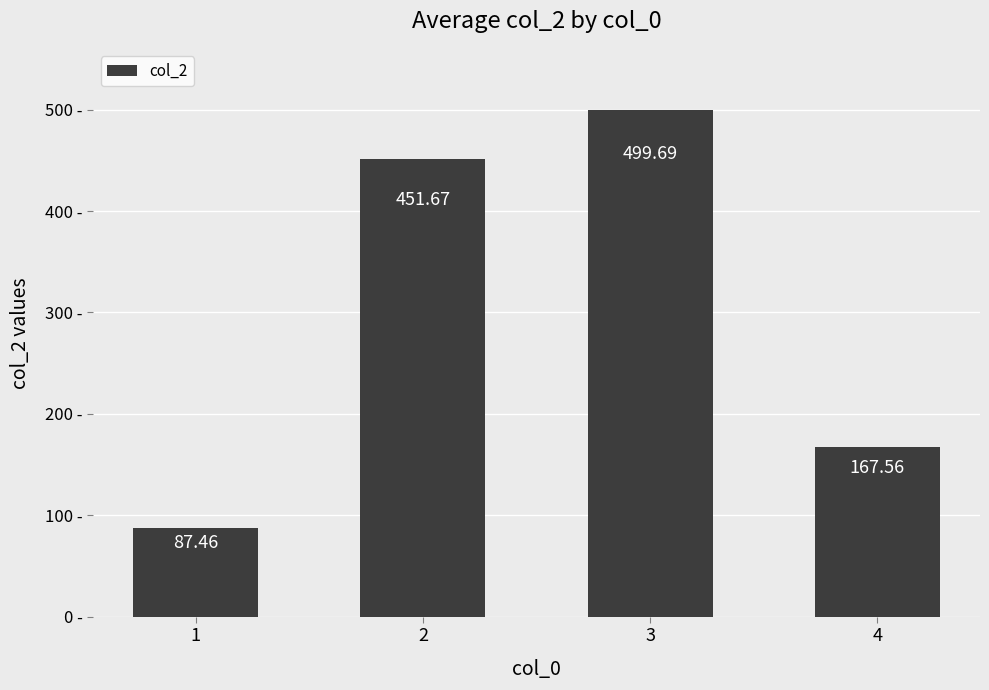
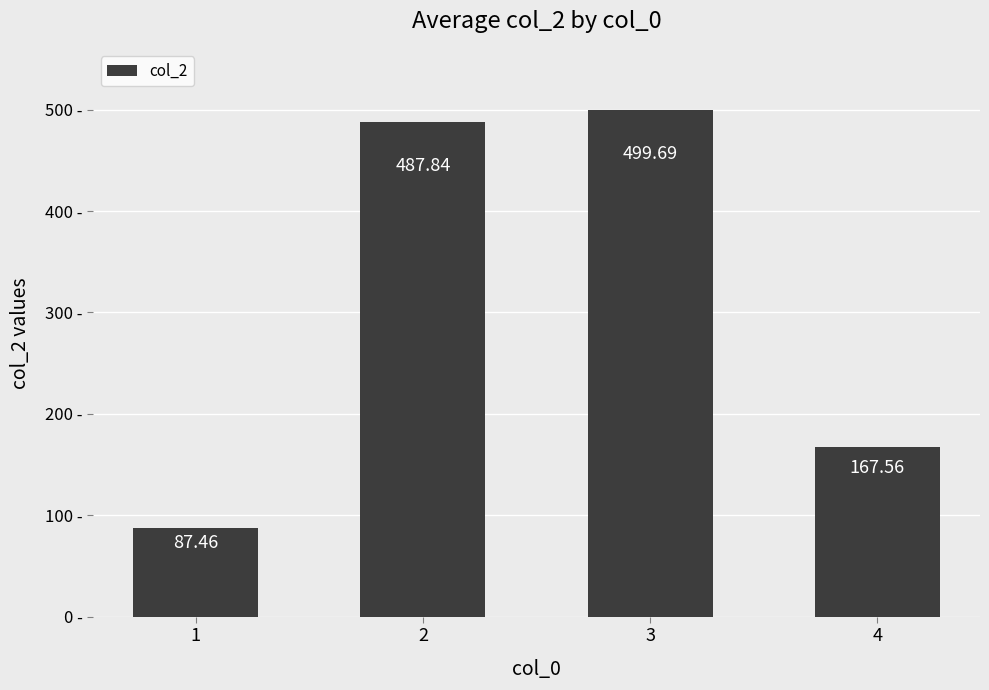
2: 451.67 -> 487.84
